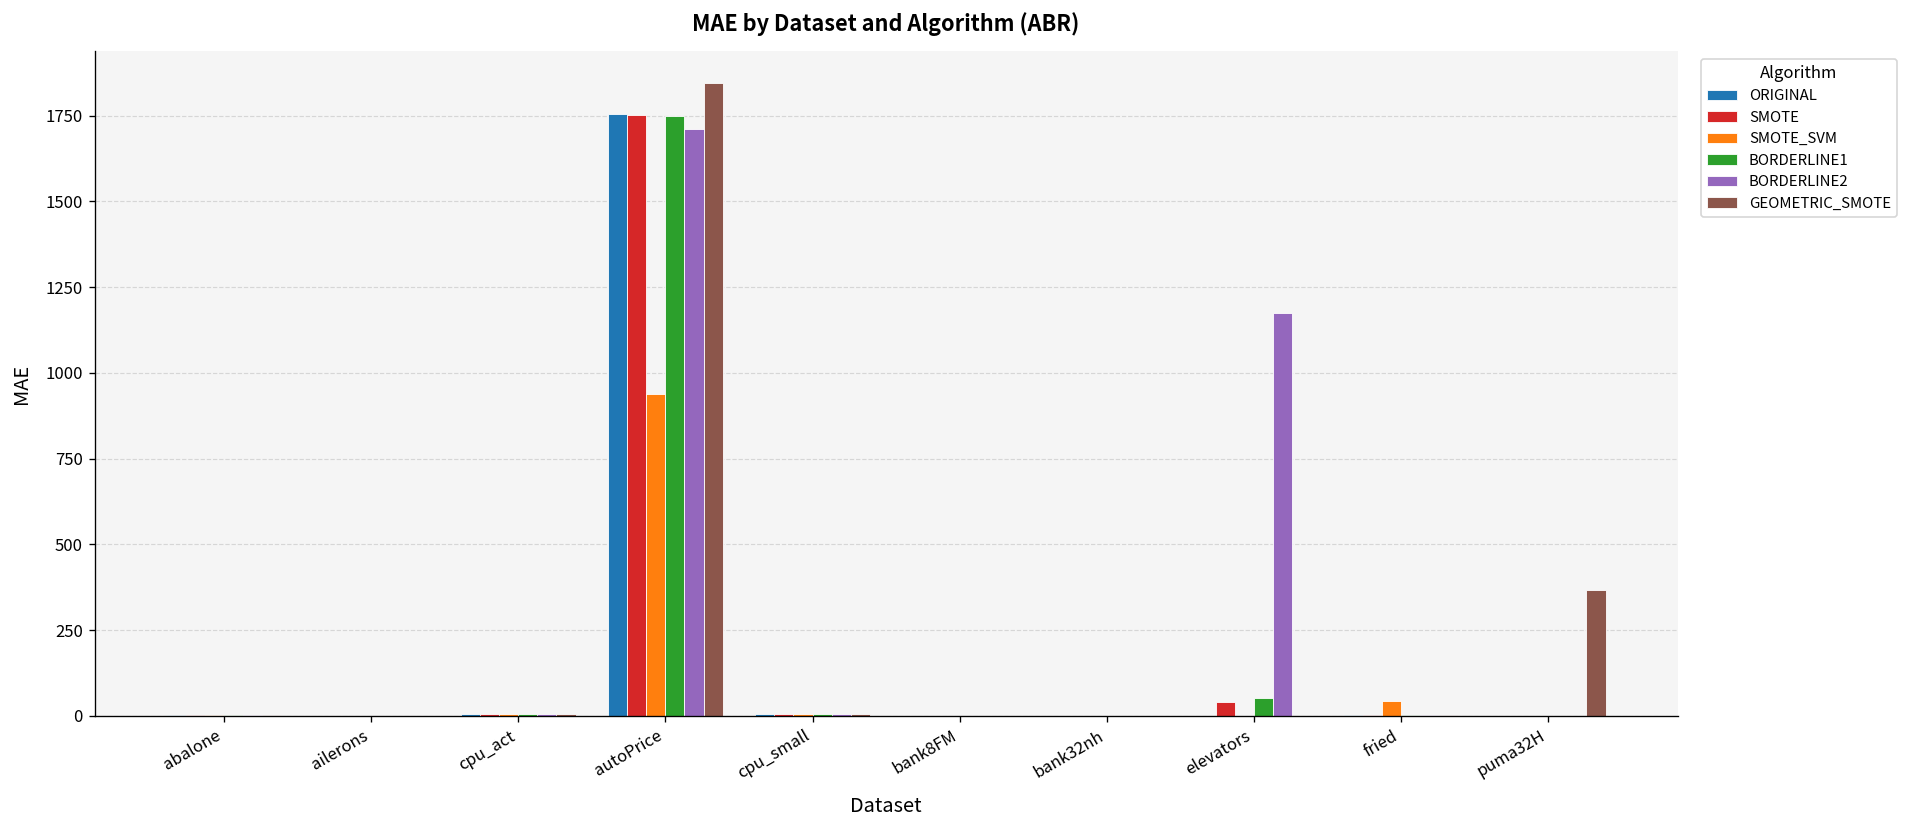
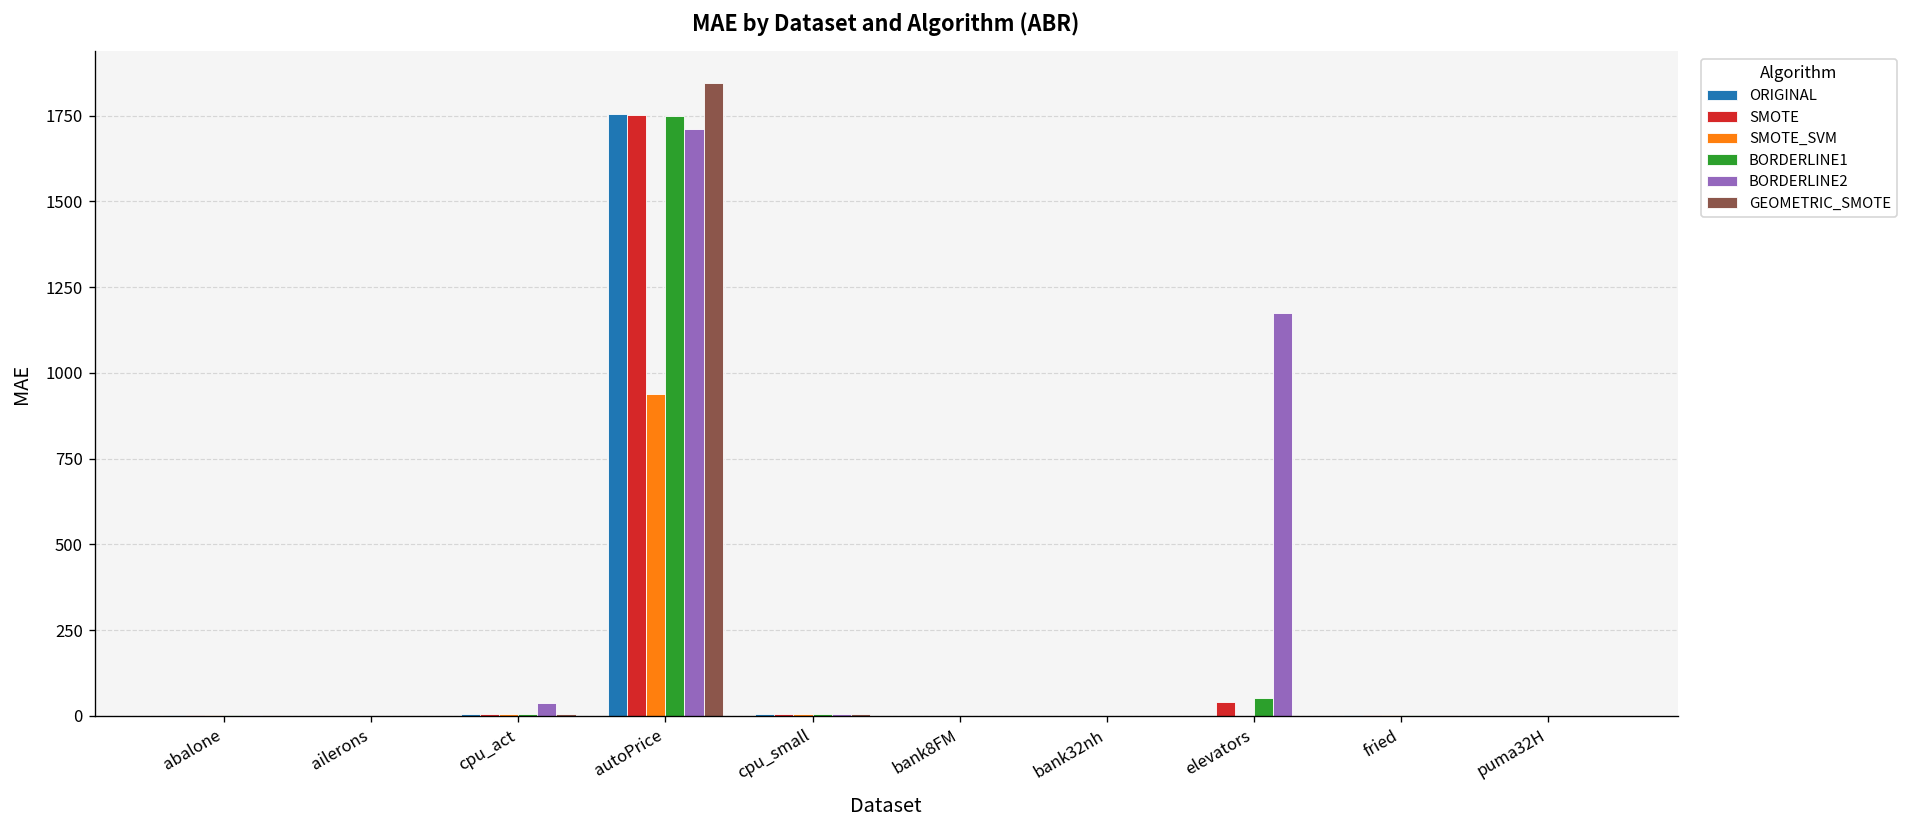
BORDERLINE2, cpu_act: 0 -> 40
SMOTE_SVM, fried: 40 -> 0
GEOMETRIC_SMOTE, puma32H: 370 -> 0
